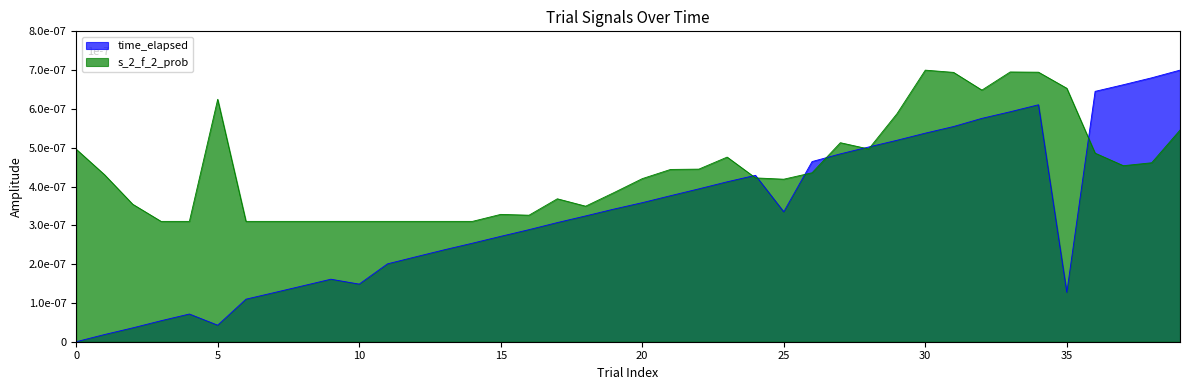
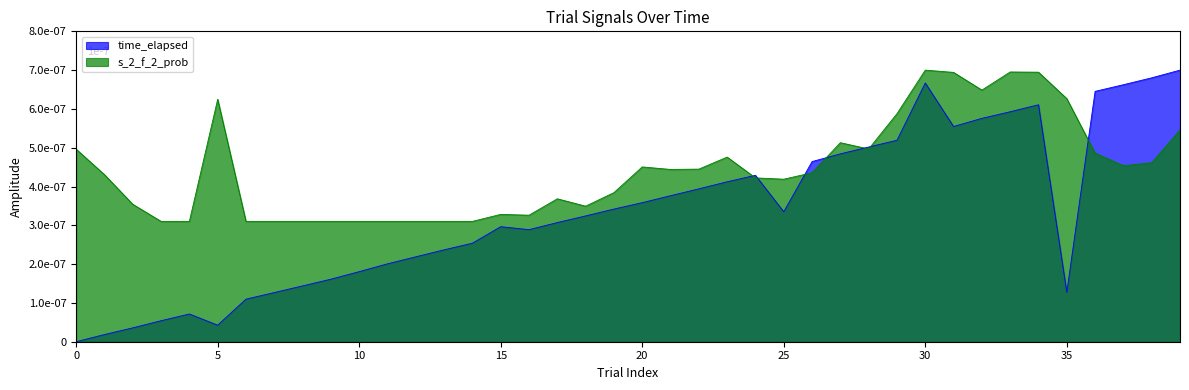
time_elapsed, 10: 0.00000015 -> 0.00000018
time_elapsed, 15: 0.00000027 -> 0.00000030
s_2_f_2_prob, 20: 0.00000042 -> 0.00000045
time_elapsed, 30: 0.00000054 -> 0.00000067
s_2_f_2_prob, 35: 0.00000065 -> 0.00000063
